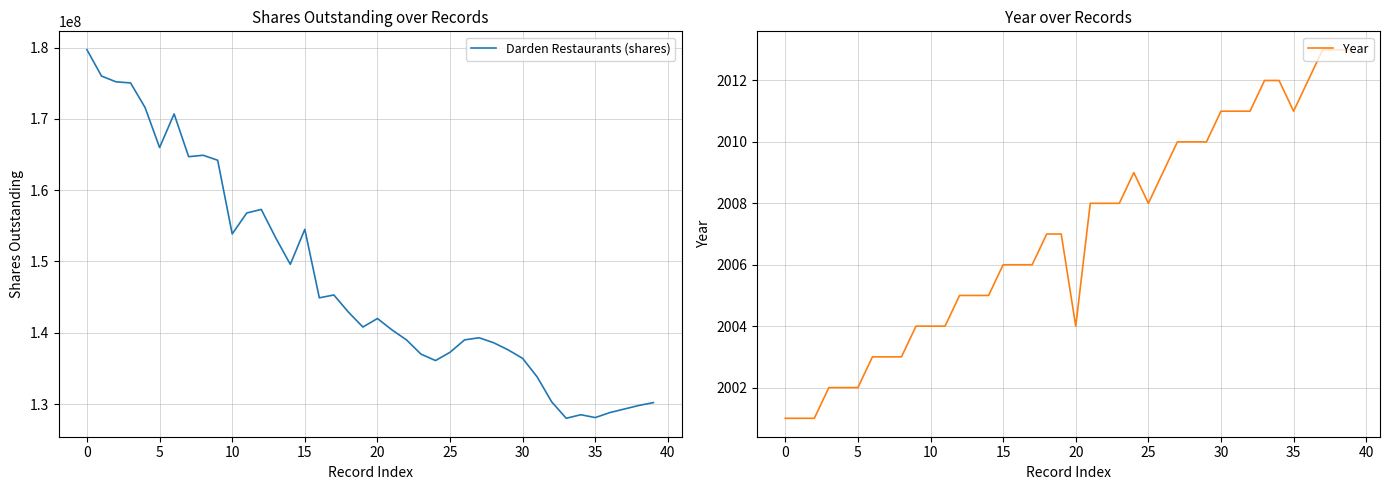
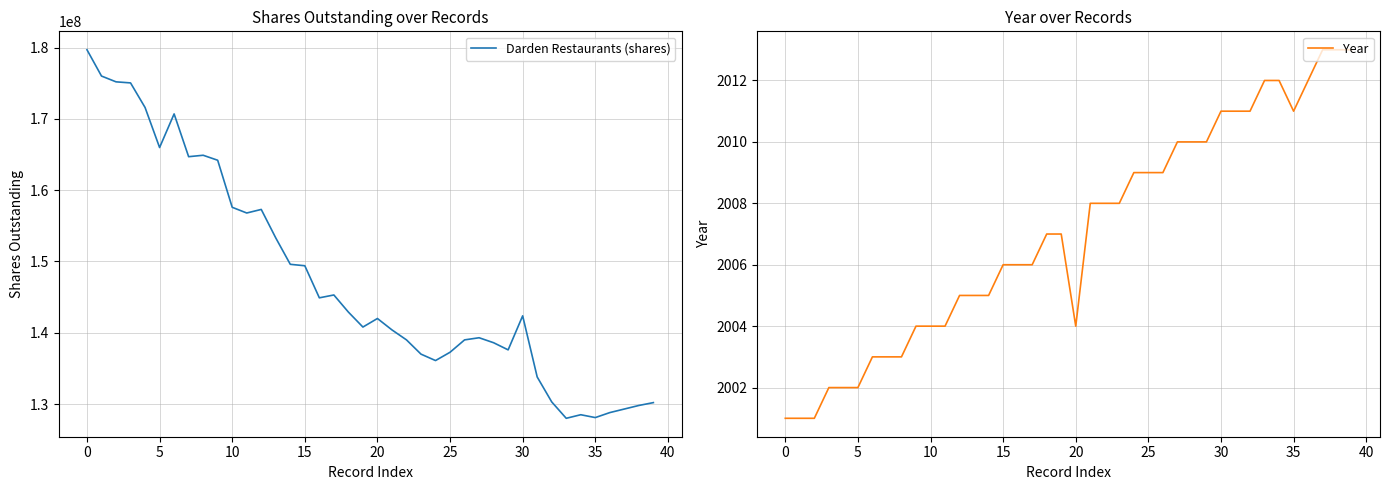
Shares Outstanding over Records, 10: 154000000 -> 158000000
Shares Outstanding over Records, 15: 155000000 -> 149000000
Shares Outstanding over Records, 30: 136000000 -> 142000000
Year over Records, 25: 2008 -> 2009
